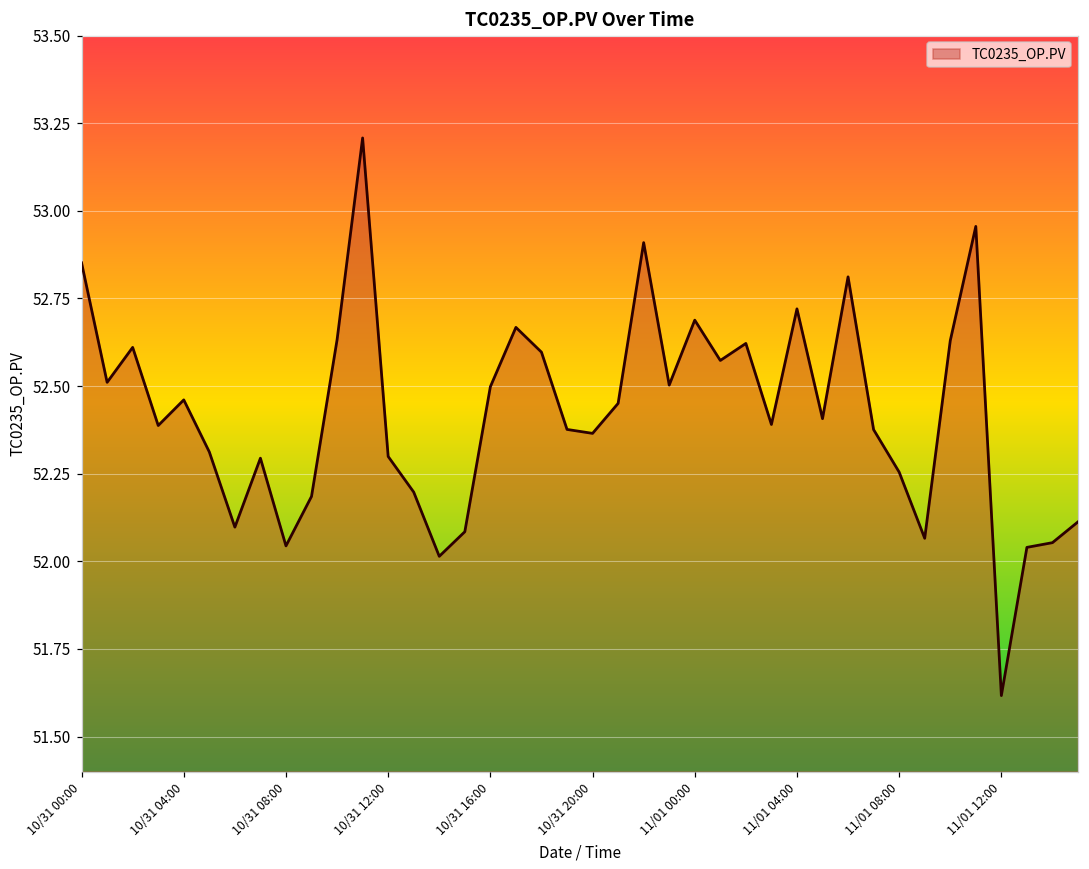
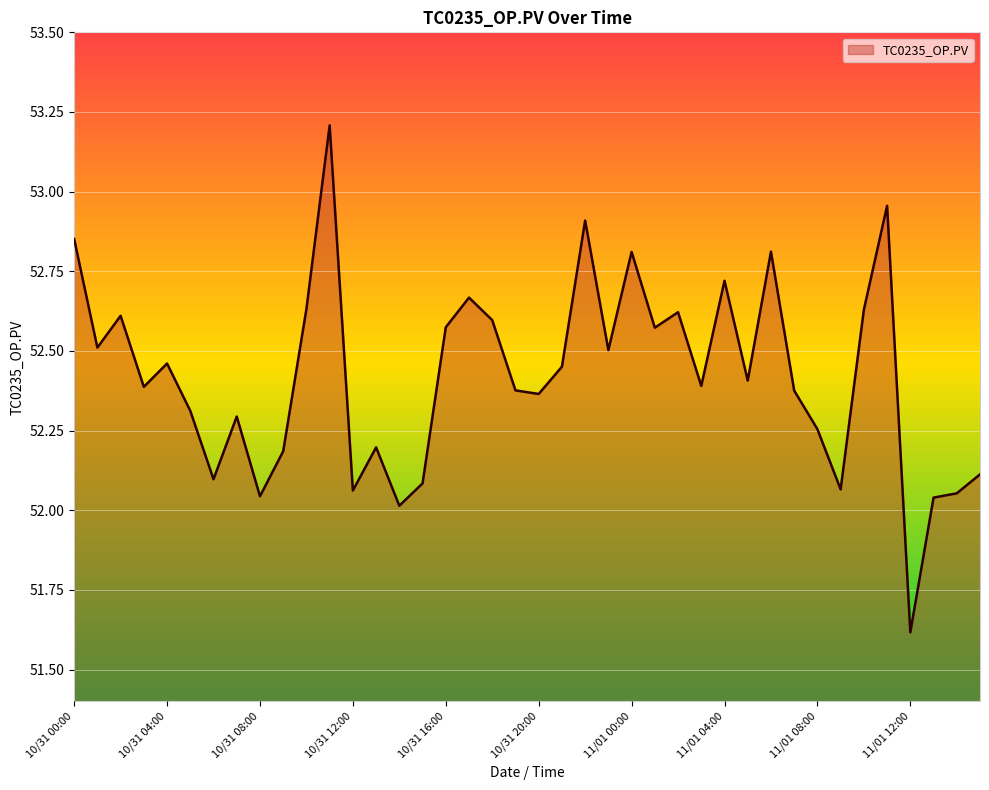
10/31 12:00: 52.30 -> 52.06
10/31 16:00: 52.50 -> 52.57
11/01 00:00: 52.69 -> 52.81
